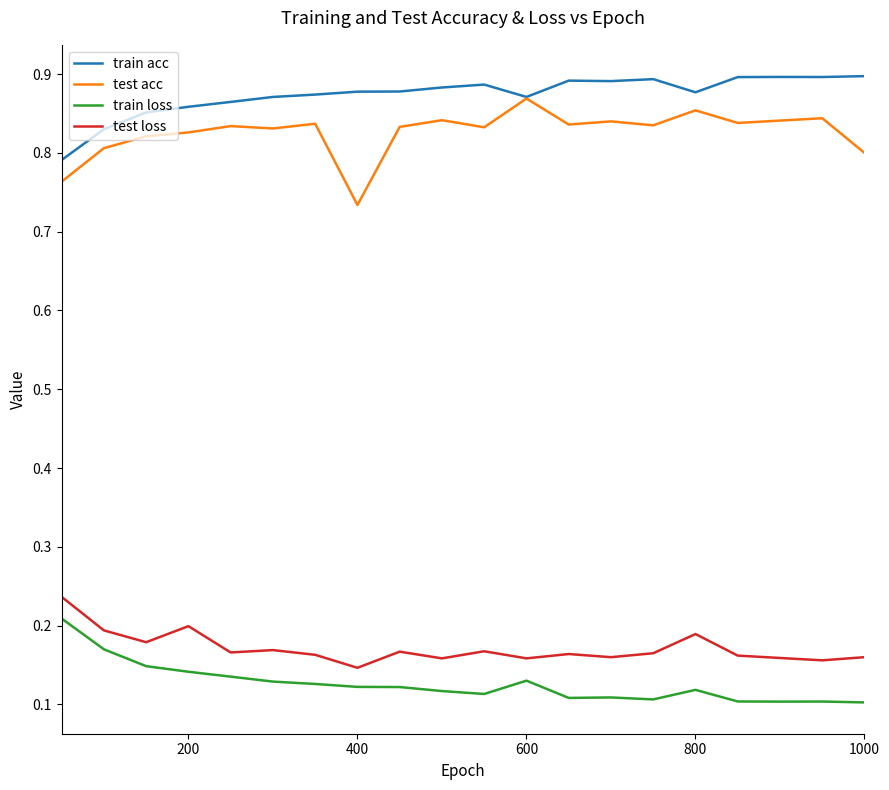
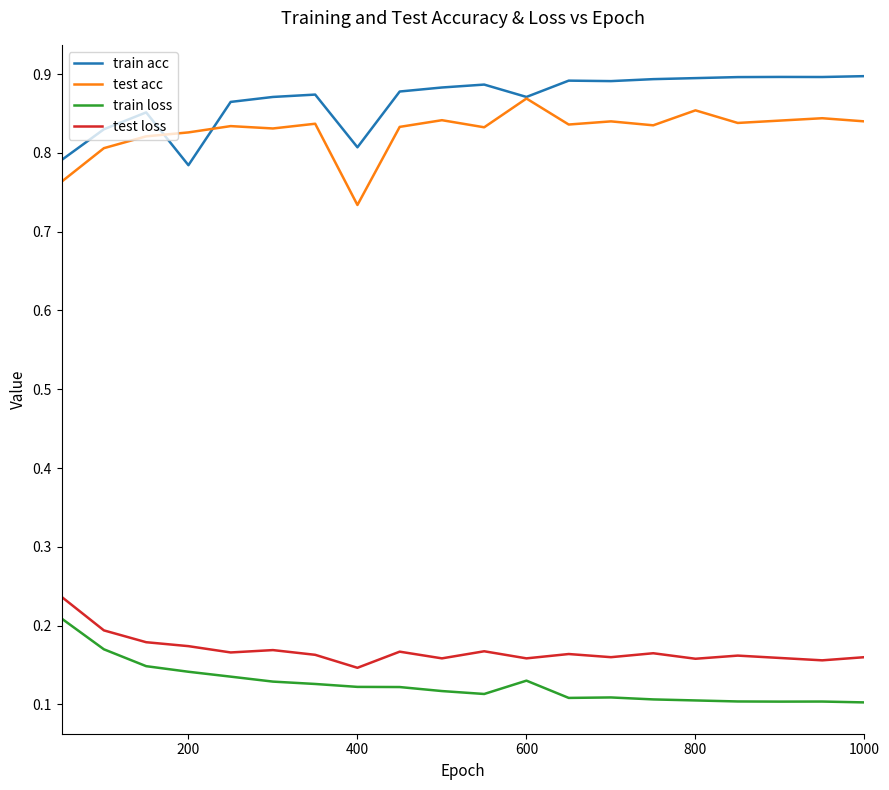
train acc, 200: 0.86 -> 0.78
test loss, 200: 0.20 -> 0.17
train acc, 400: 0.88 -> 0.81
train acc, 800: 0.88 -> 0.89
train loss, 800: 0.12 -> 0.11
test loss, 800: 0.19 -> 0.16
test acc, 1000: 0.80 -> 0.84
